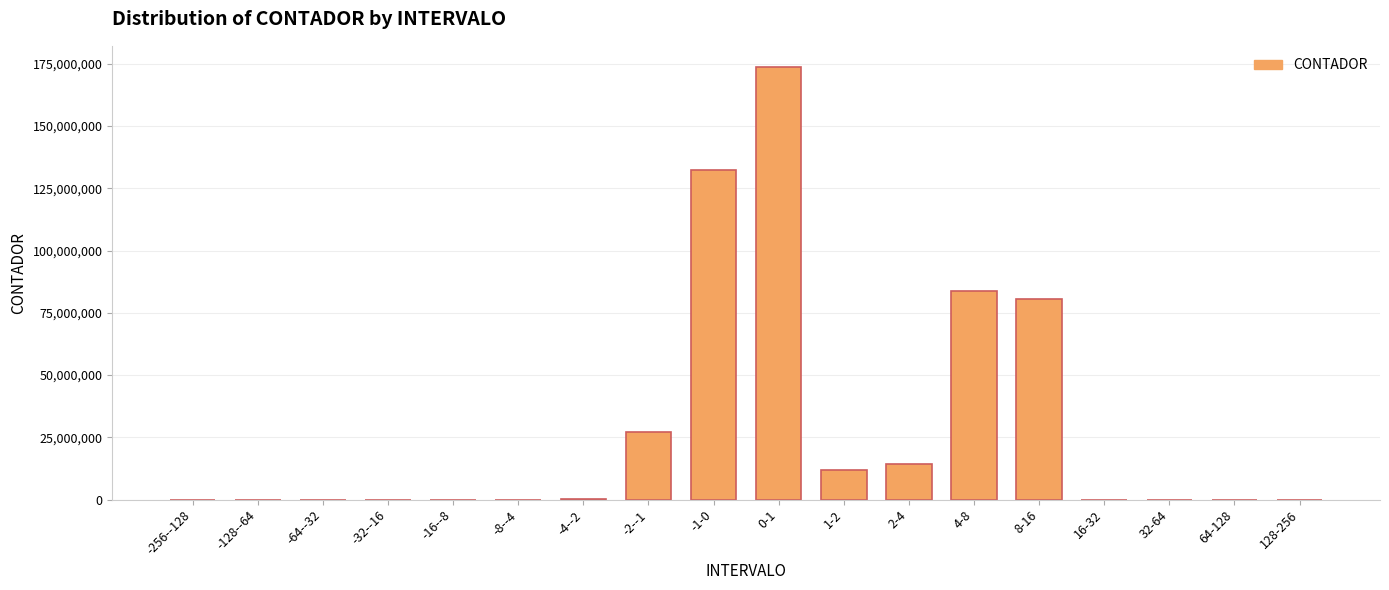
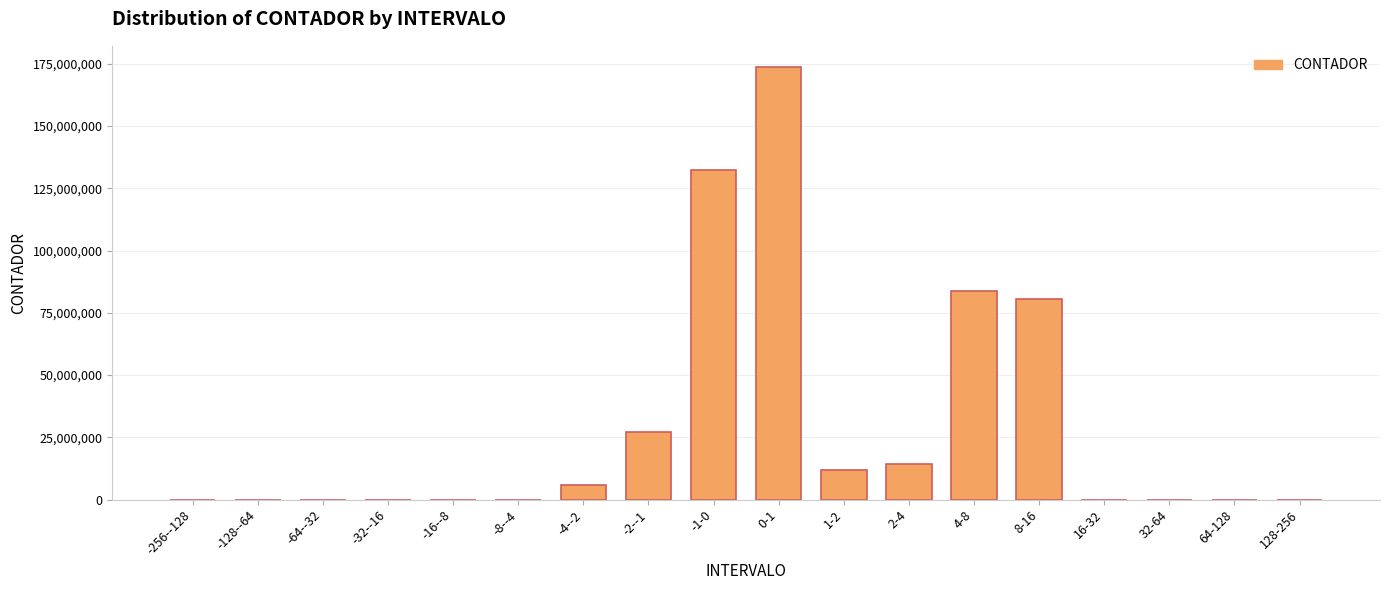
-4--2: 0 -> 6,000,000
